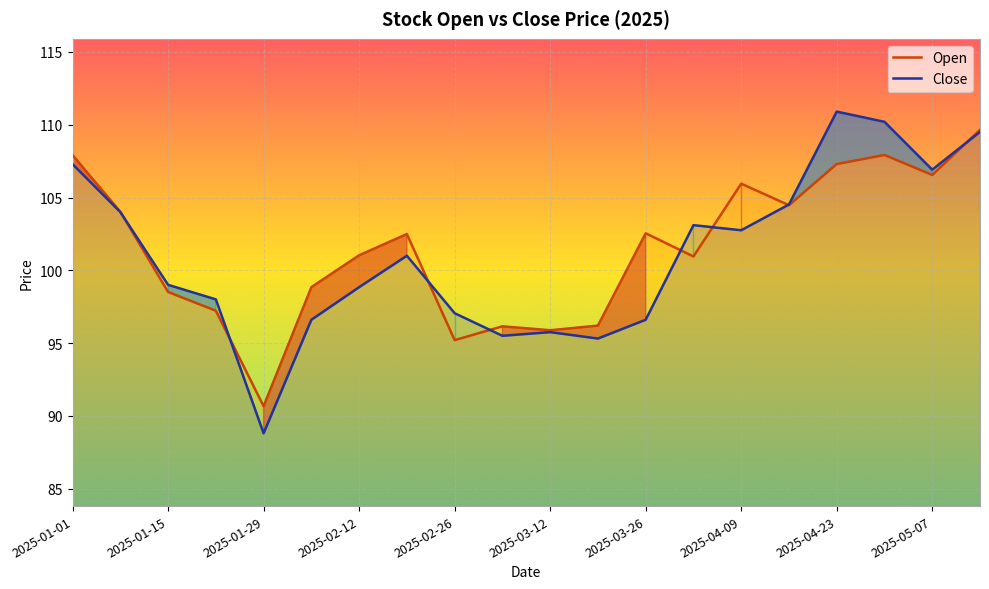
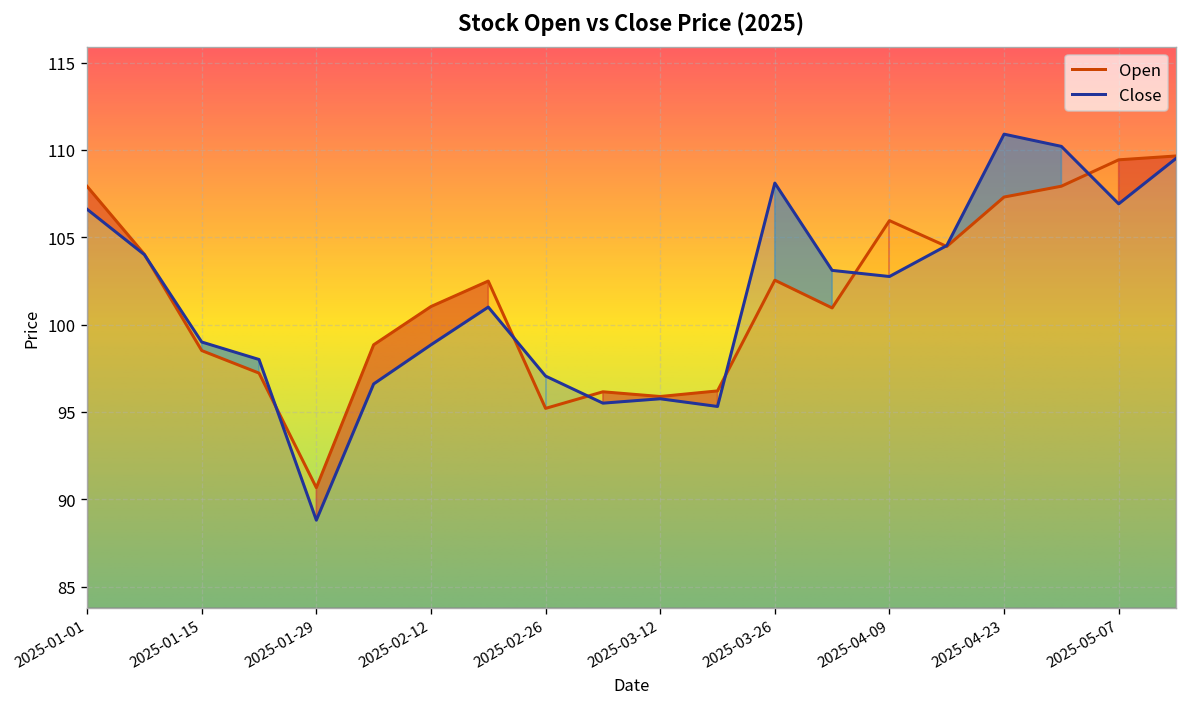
Close, 2025-01-01: 107.3 -> 106.6
Close, 2025-03-26: 96.6 -> 108.1
Open, 2025-05-07: 106.6 -> 109.4
